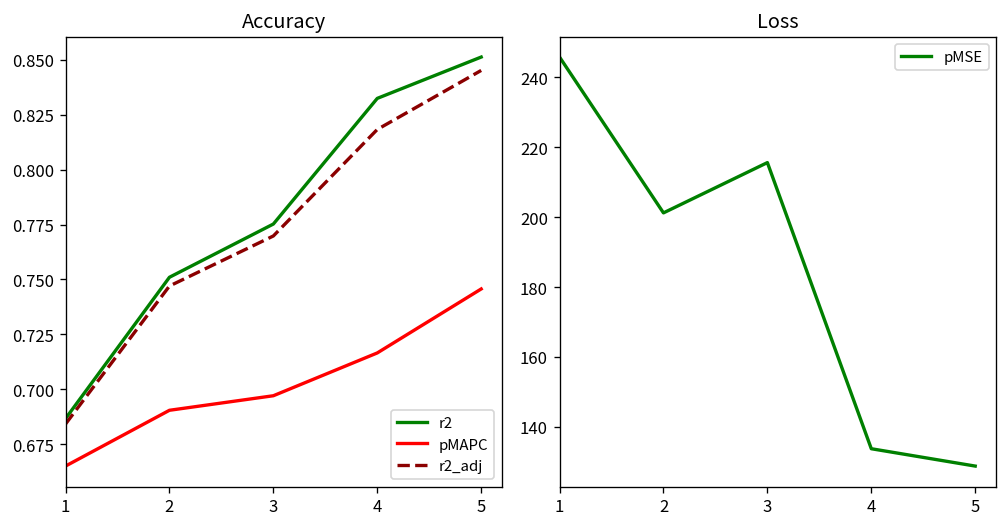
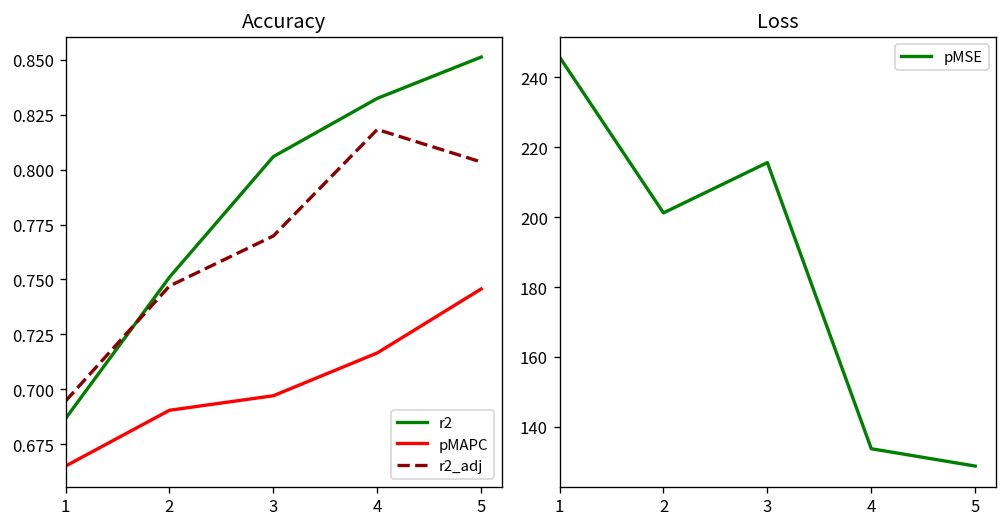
Accuracy, r2_adj, 1: 0.684 -> 0.695
Accuracy, r2, 3: 0.775 -> 0.806
Accuracy, r2_adj, 5: 0.845 -> 0.804
